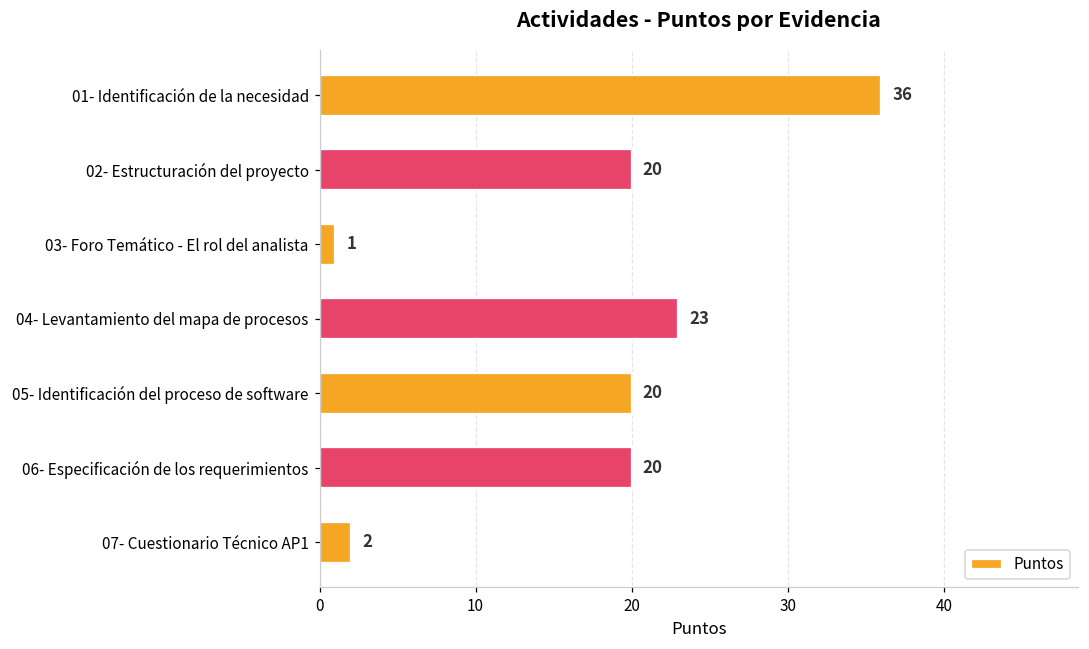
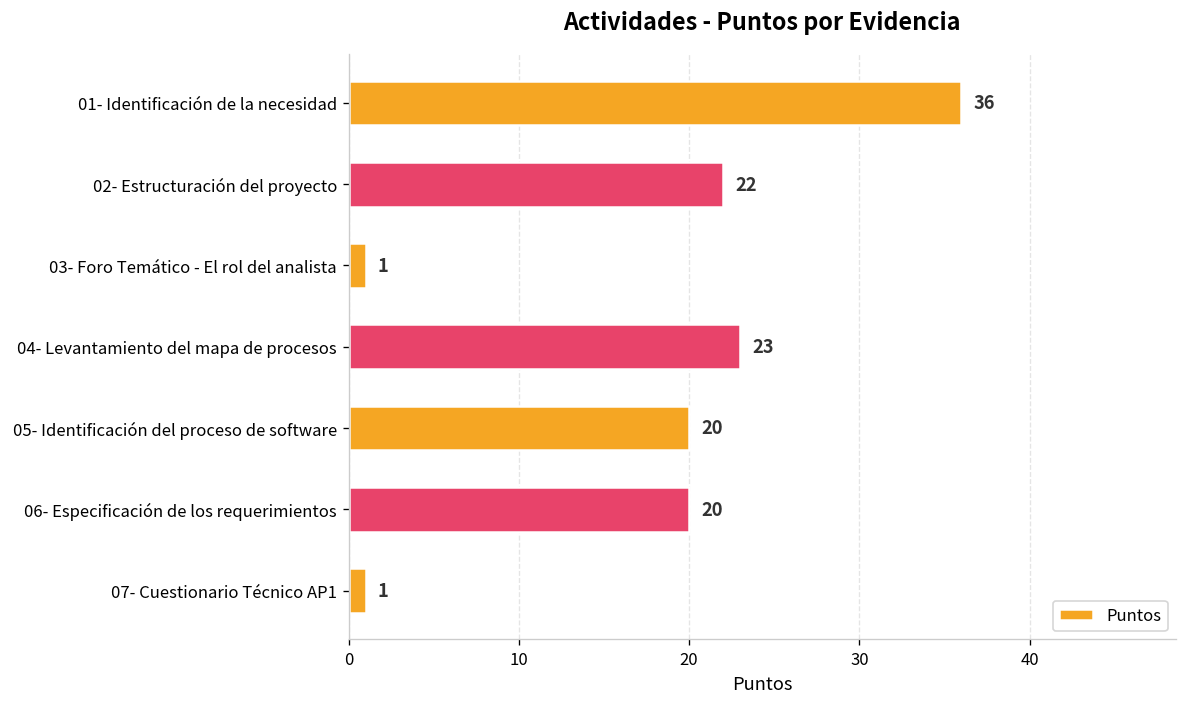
02- Estructuración del proyecto: 20 -> 22
07- Cuestionario Técnico AP1: 2 -> 1
